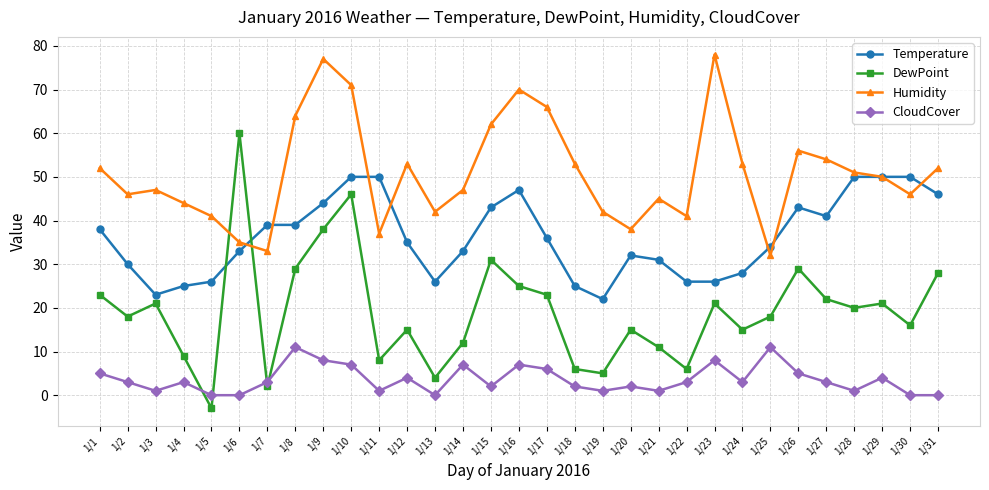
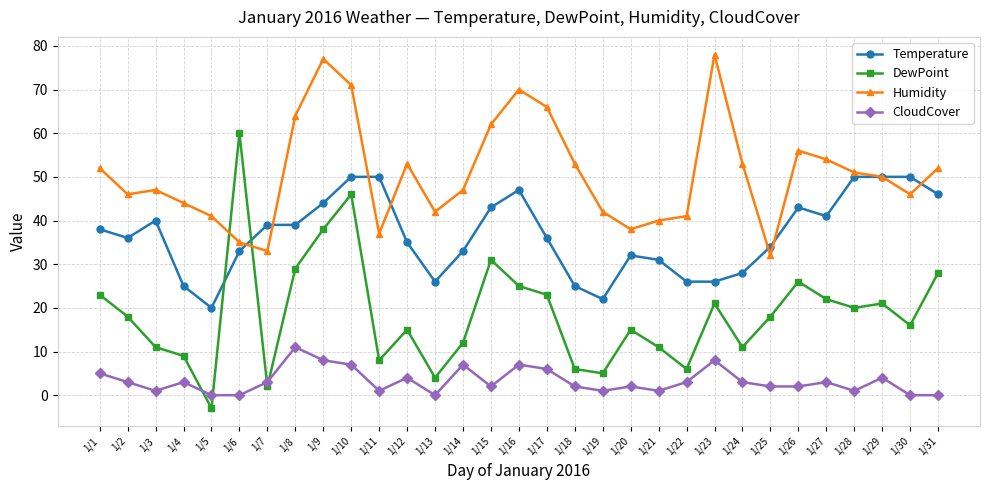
Temperature, 1/2: 30 -> 36
Temperature, 1/3: 23 -> 40
DewPoint, 1/3: 21 -> 11
Temperature, 1/5: 26 -> 20
Humidity, 1/21: 45 -> 40
DewPoint, 1/24: 15 -> 11
CloudCover, 1/25: 11 -> 2
DewPoint, 1/26: 29 -> 26
CloudCover, 1/26: 5 -> 2
